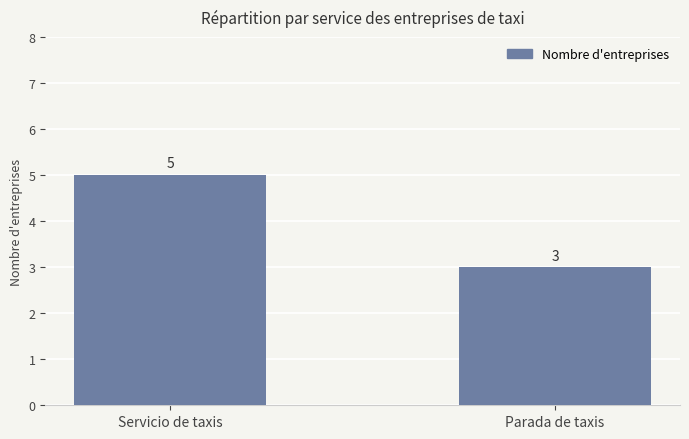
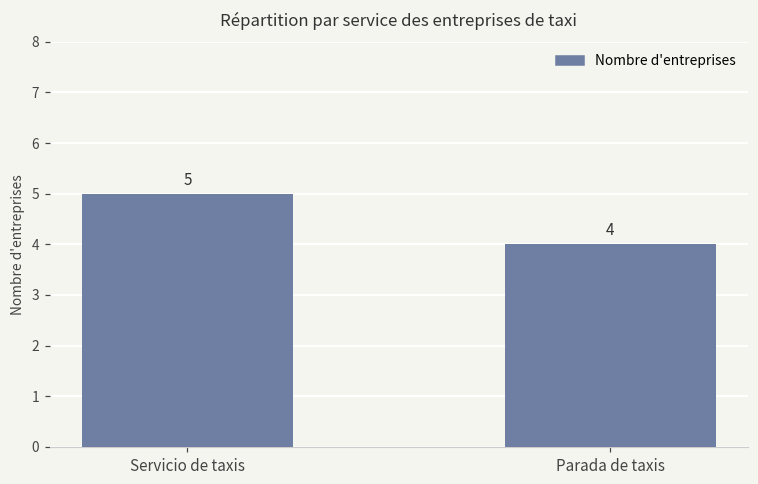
Parada de taxis: 3 -> 4
